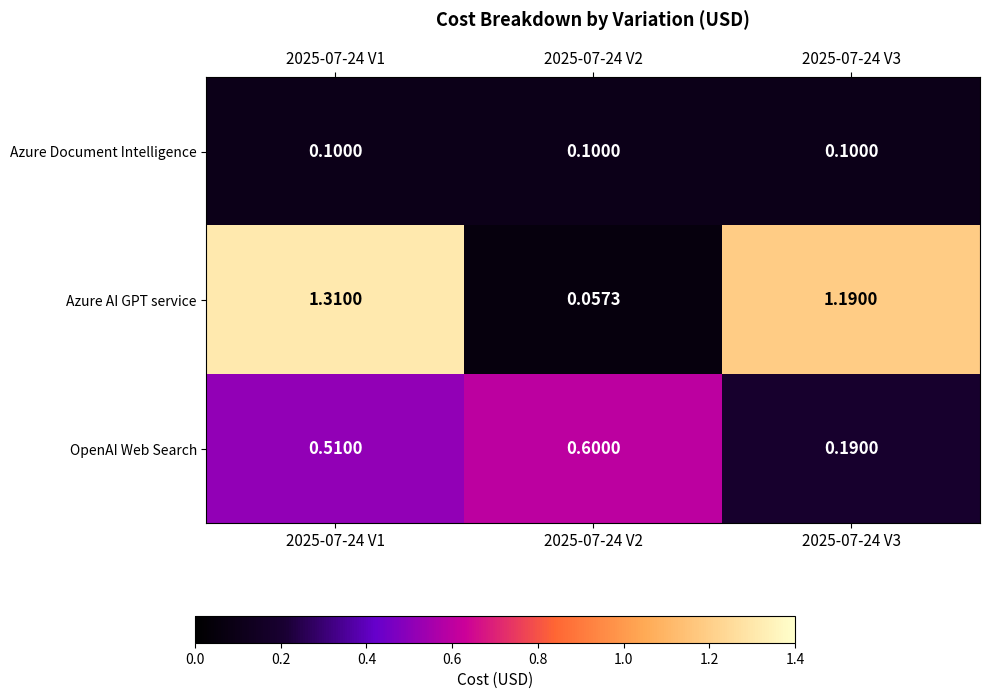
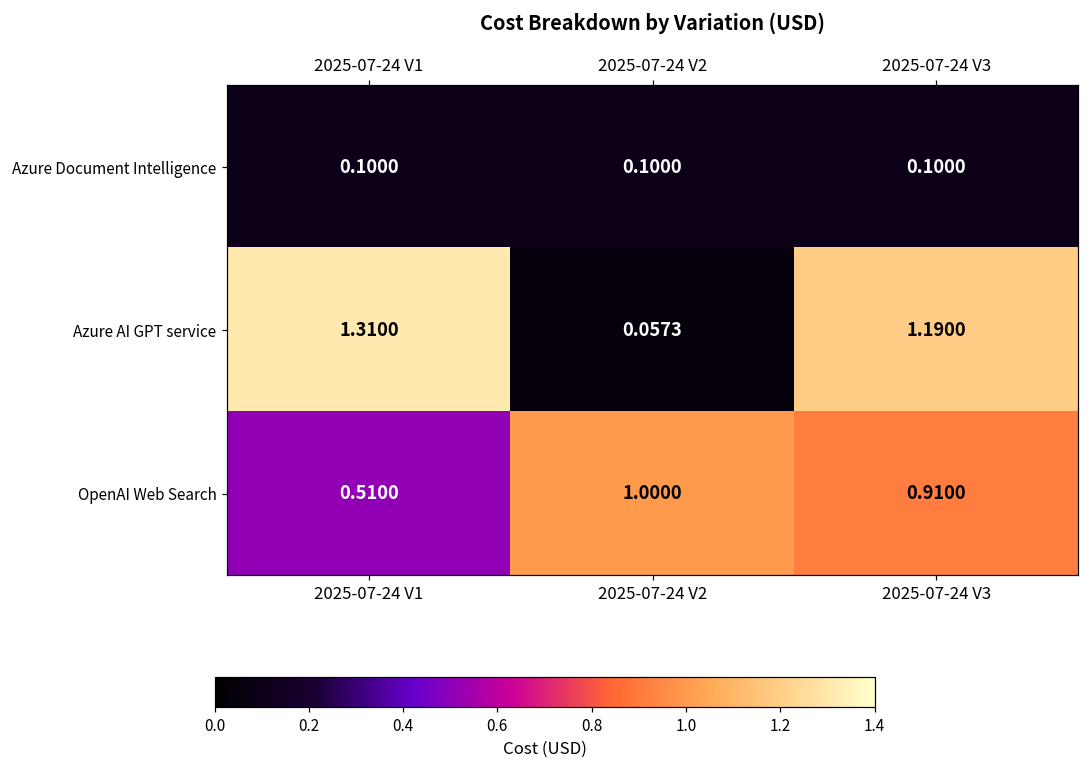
OpenAI Web Search, 2025-07-24 V2: 0.6000 -> 1.0000
OpenAI Web Search, 2025-07-24 V3: 0.1900 -> 0.9100
